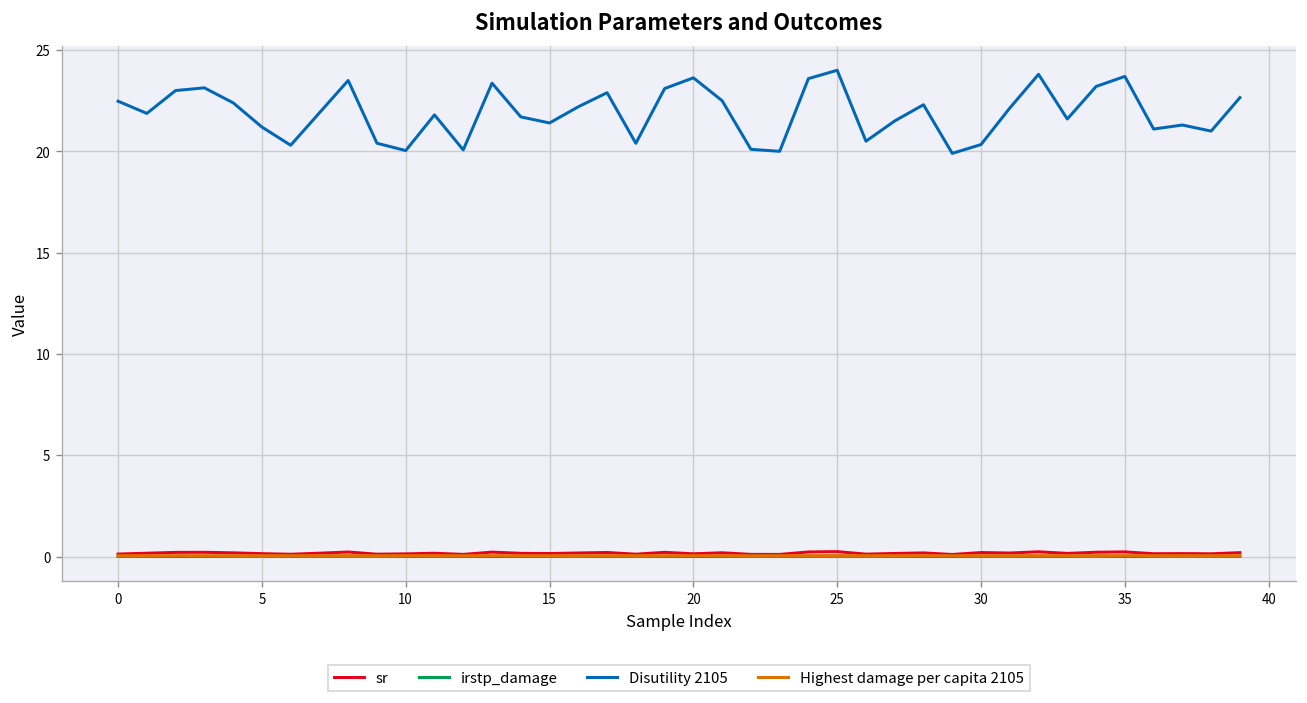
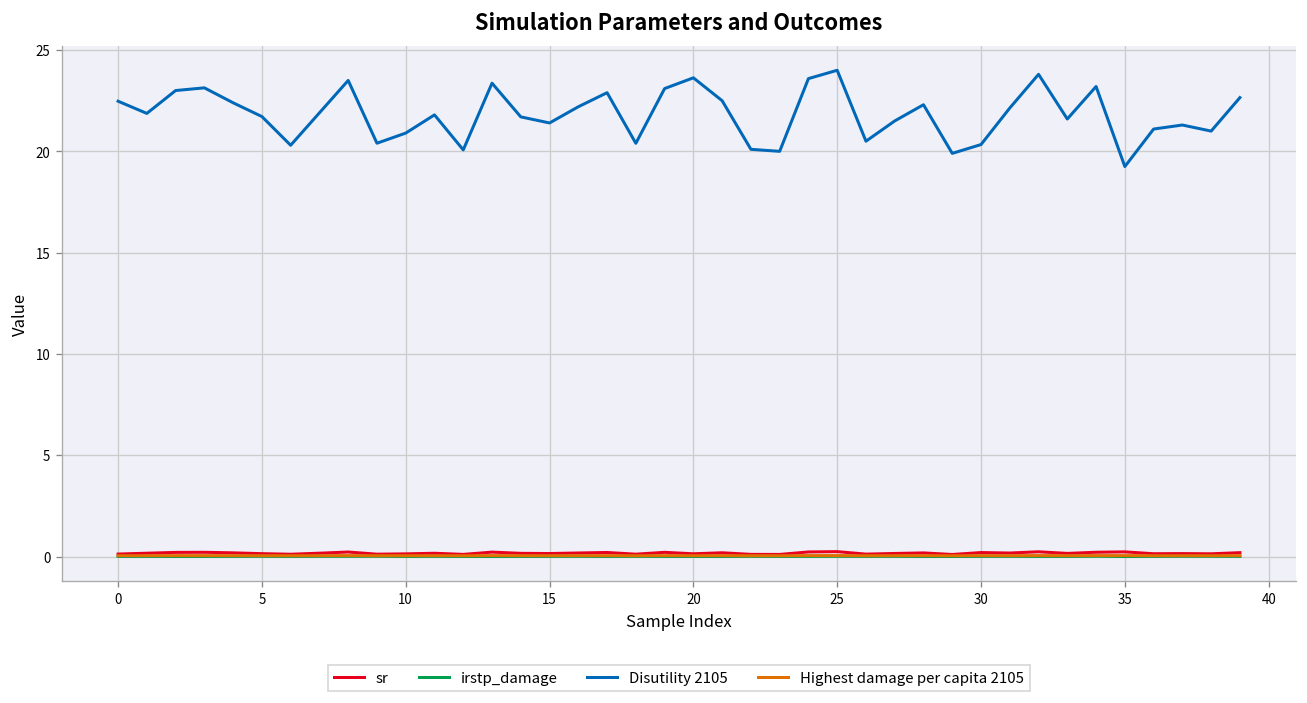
Disutility 2105, 5: 21.2 -> 21.7
Disutility 2105, 10: 20.0 -> 20.9
Disutility 2105, 35: 23.7 -> 19.2
